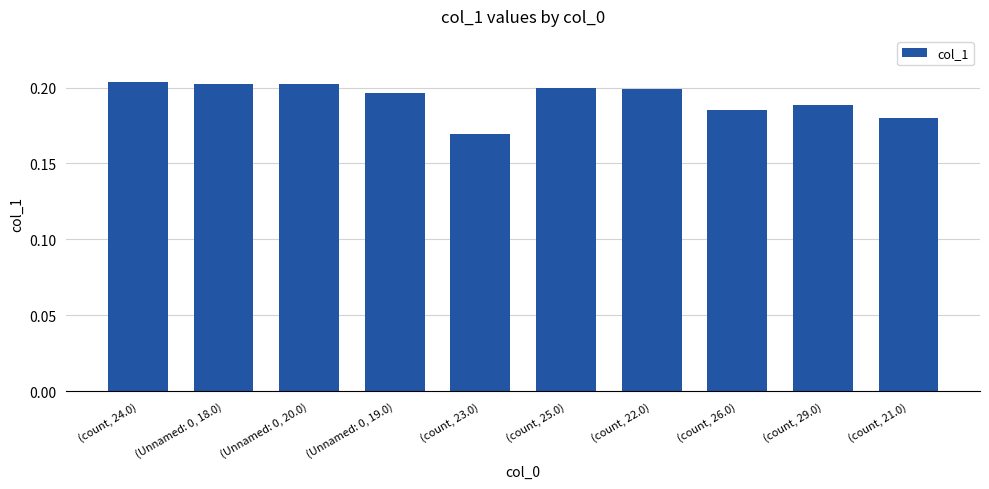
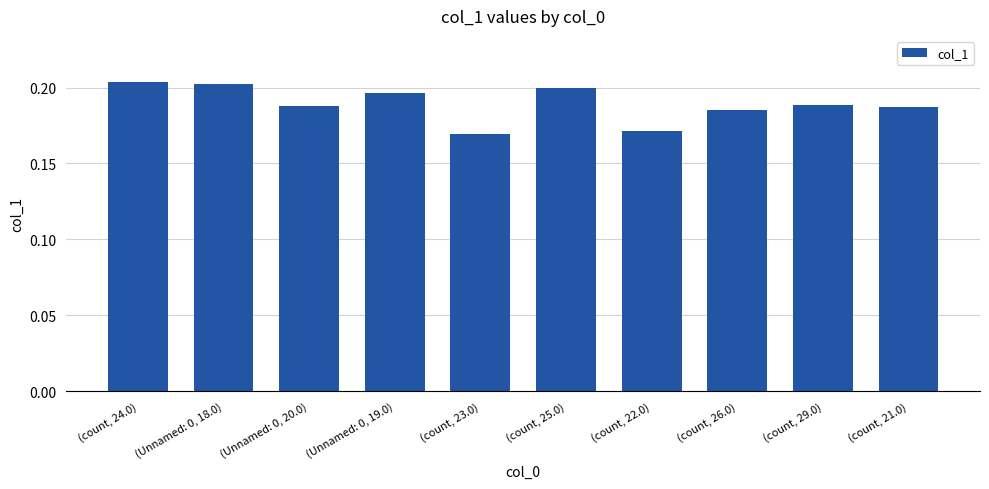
(Unnamed: 0, 20.0): 0.202 -> 0.187
(count, 22.0): 0.199 -> 0.171
(count, 21.0): 0.180 -> 0.187
